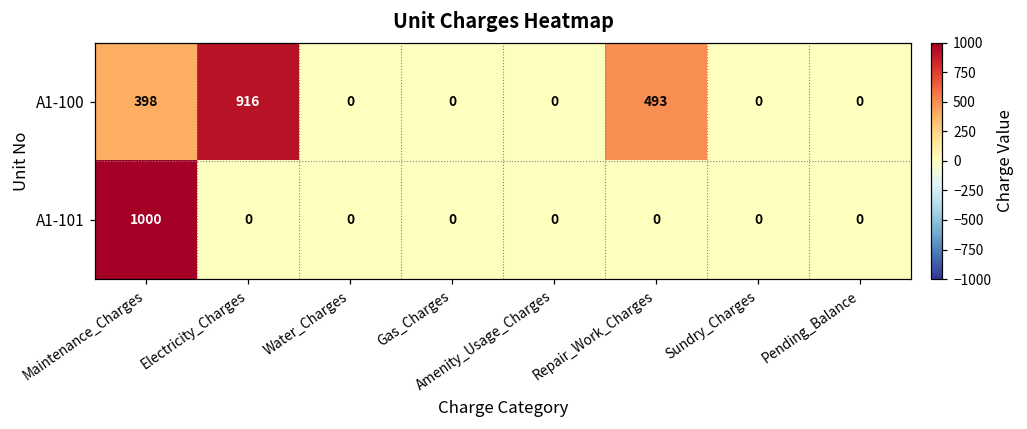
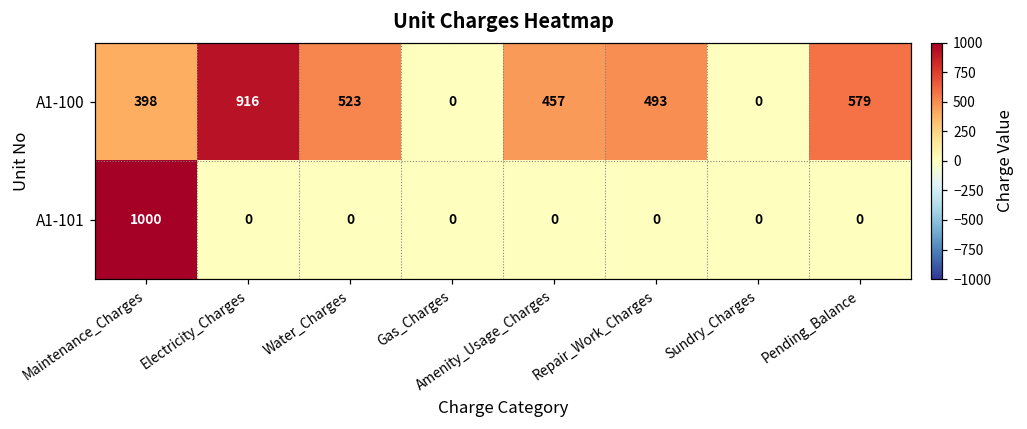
A1-100, Water_Charges: 0 -> 523
A1-100, Amenity_Usage_Charges: 0 -> 457
A1-100, Pending_Balance: 0 -> 579
